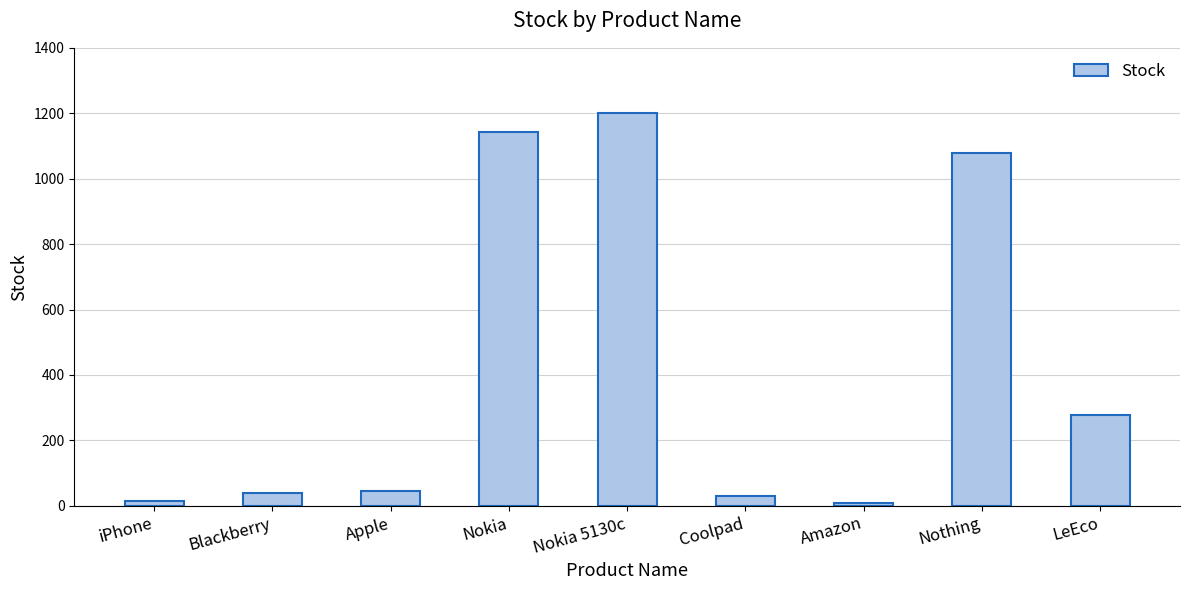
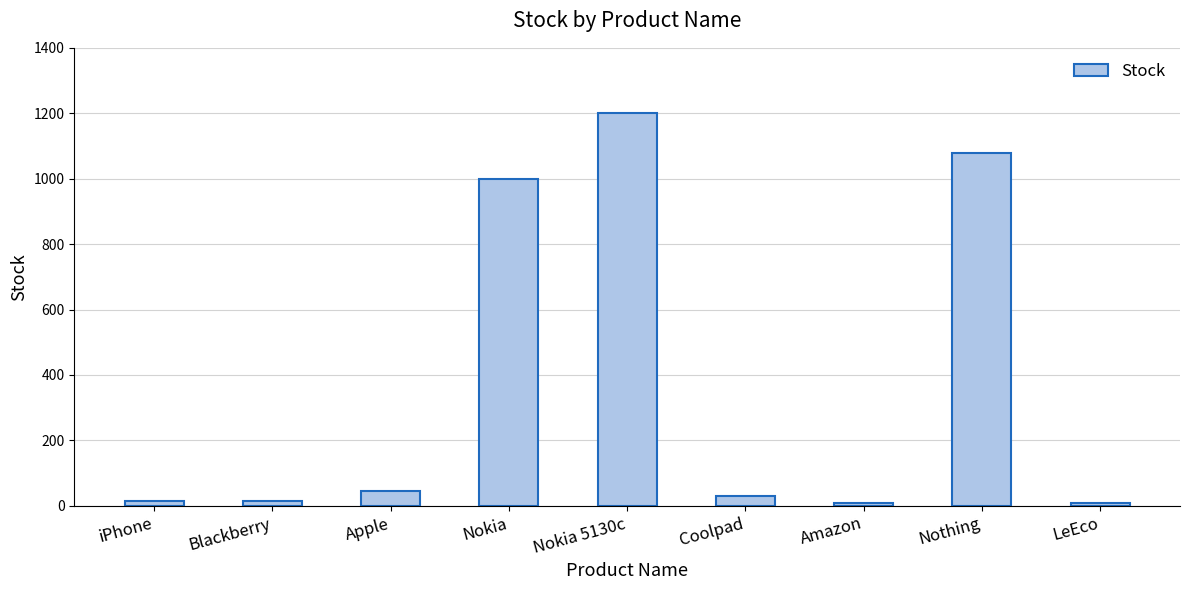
Blackberry: 40 -> 20
Nokia: 1140 -> 1000
LeEco: 280 -> 10
